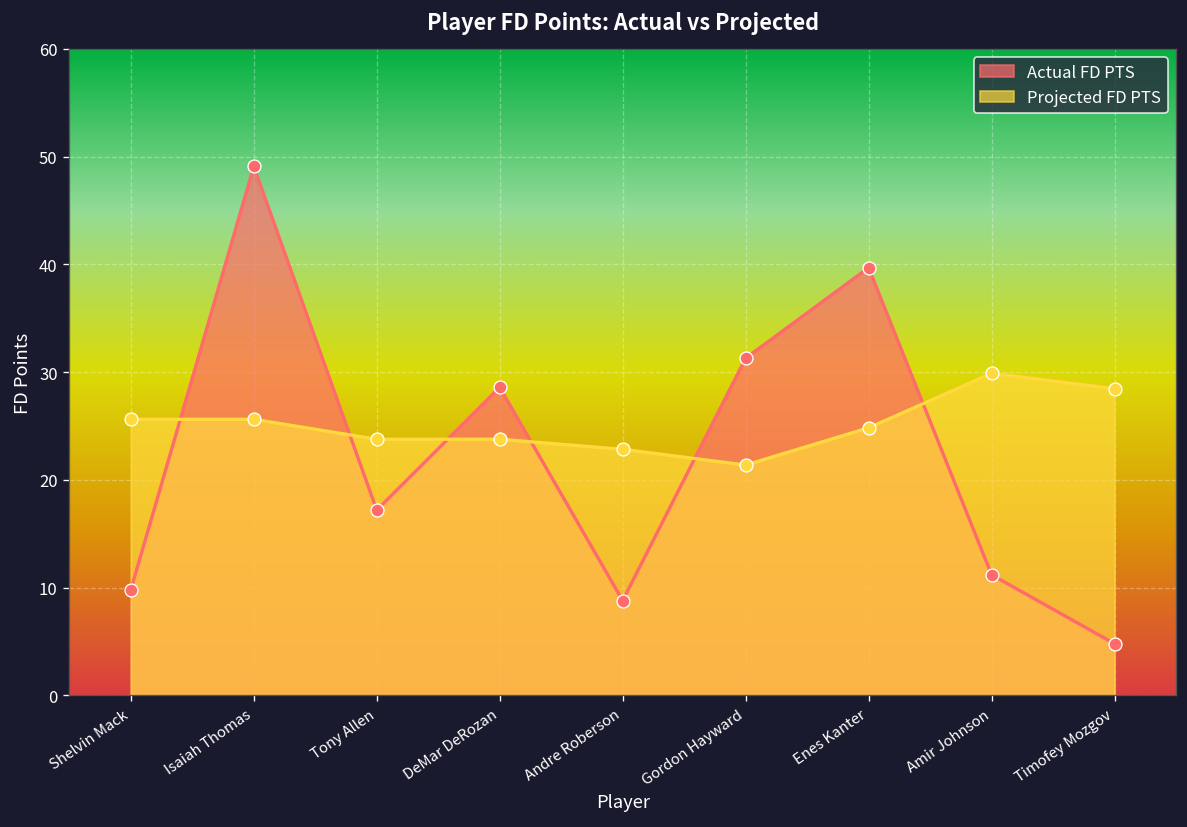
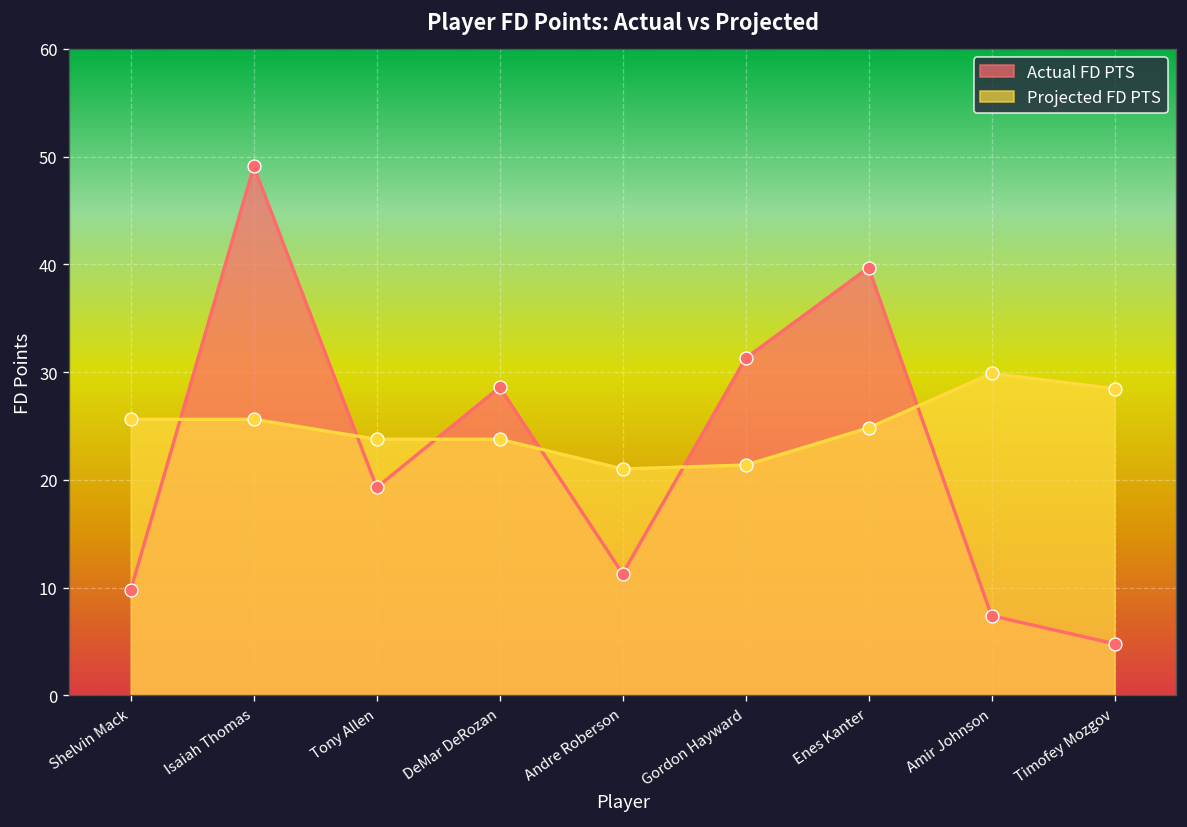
Actual FD PTS, Tony Allen: 17 -> 19
Actual FD PTS, Andre Roberson: 9 -> 11
Projected FD PTS, Andre Roberson: 23 -> 21
Actual FD PTS, Amir Johnson: 11 -> 7
